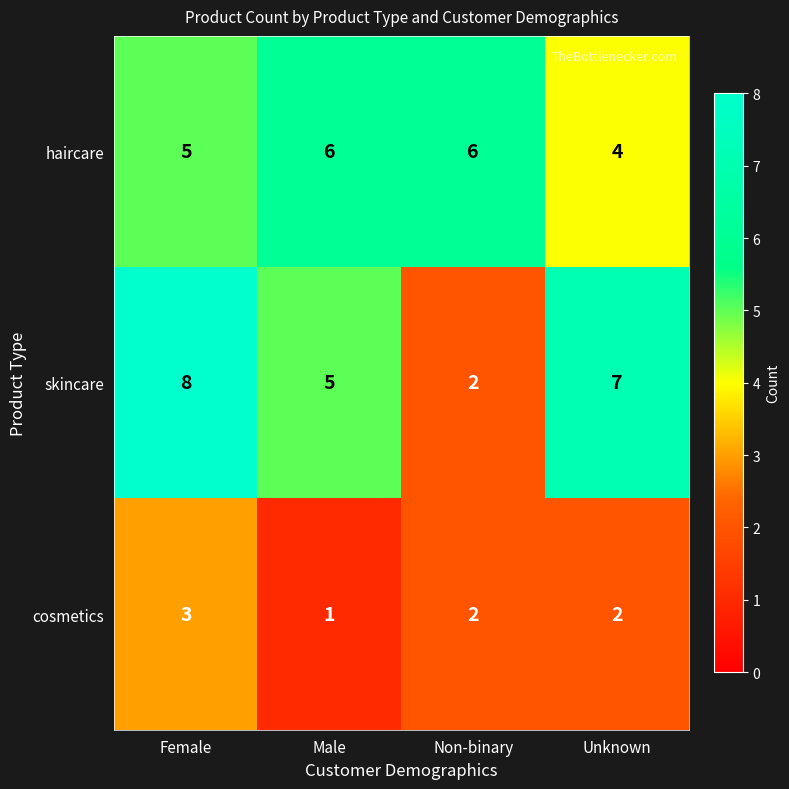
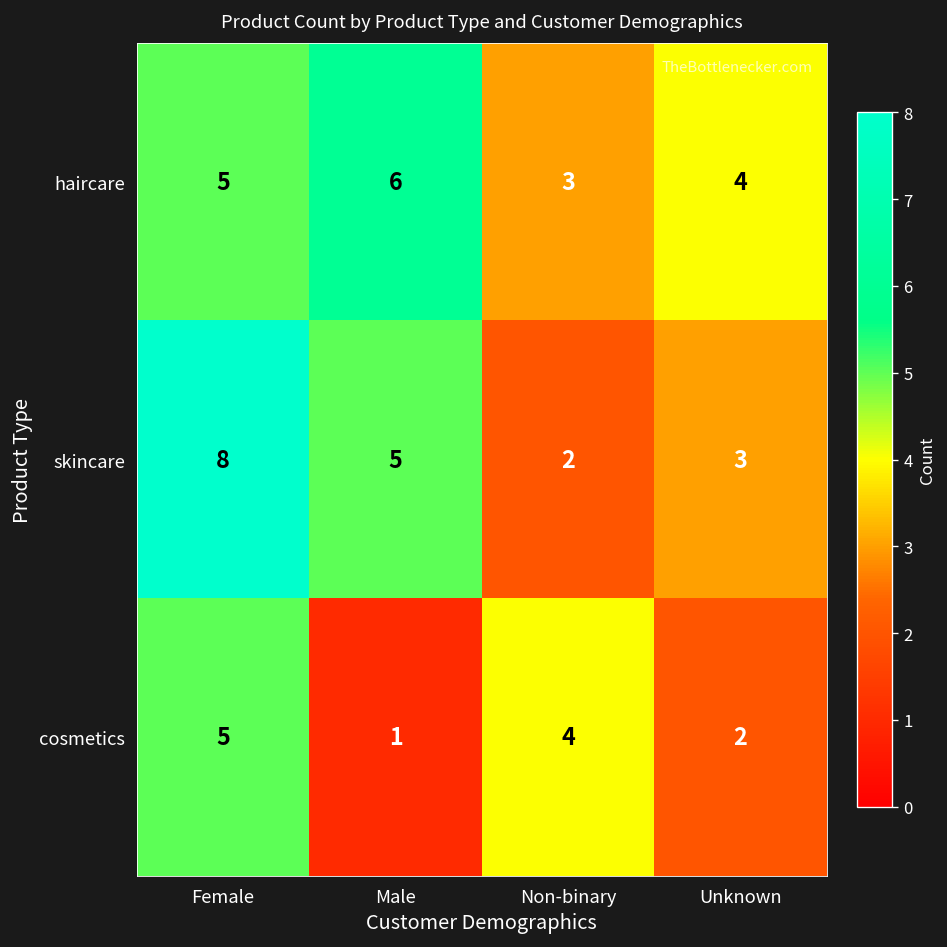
haircare, Non-binary: 6 -> 3
skincare, Unknown: 7 -> 3
cosmetics, Female: 3 -> 5
cosmetics, Non-binary: 2 -> 4
